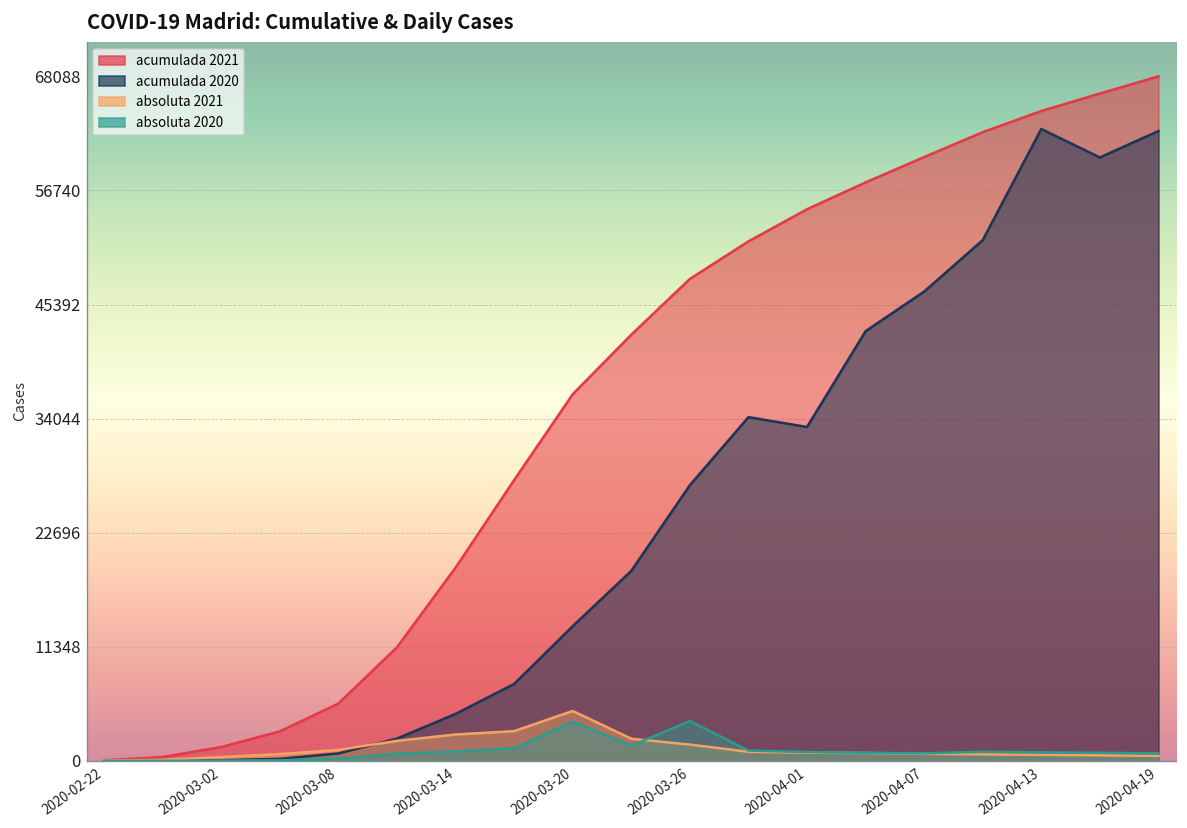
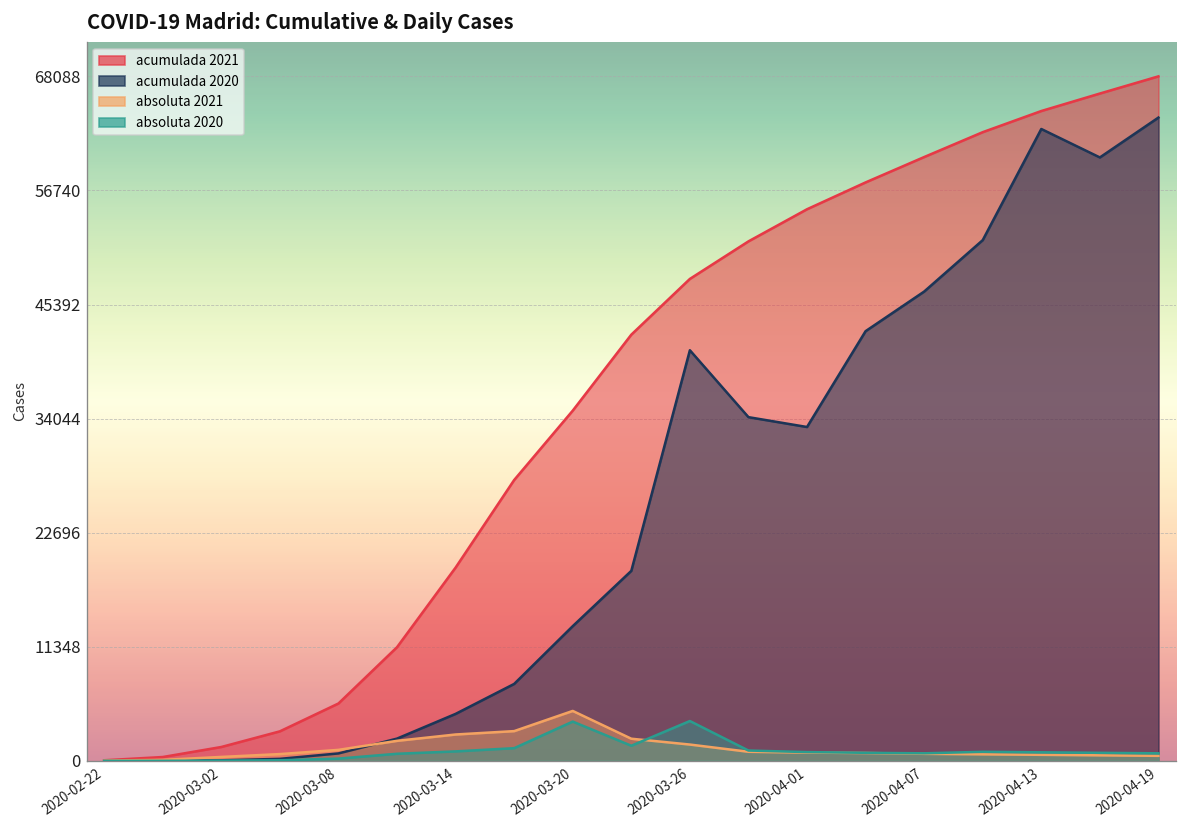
acumulada 2021, 2020-03-20: 36000 -> 35000
acumulada 2020, 2020-03-26: 27000 -> 41000
acumulada 2020, 2020-04-19: 63000 -> 64000
